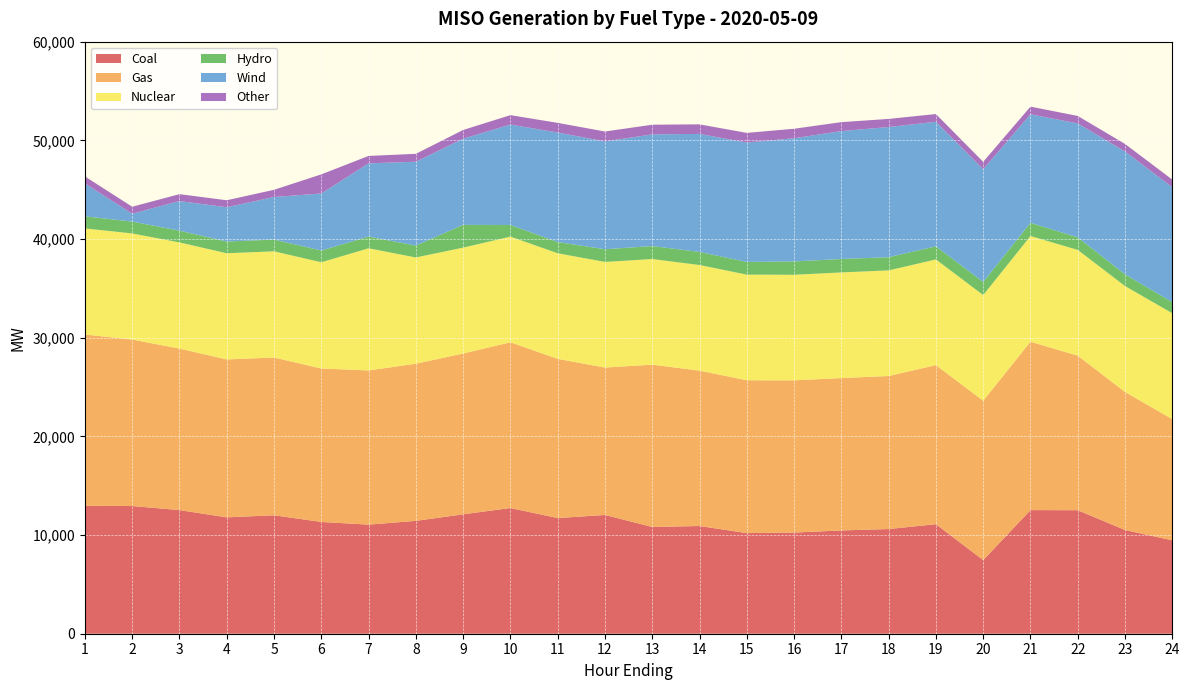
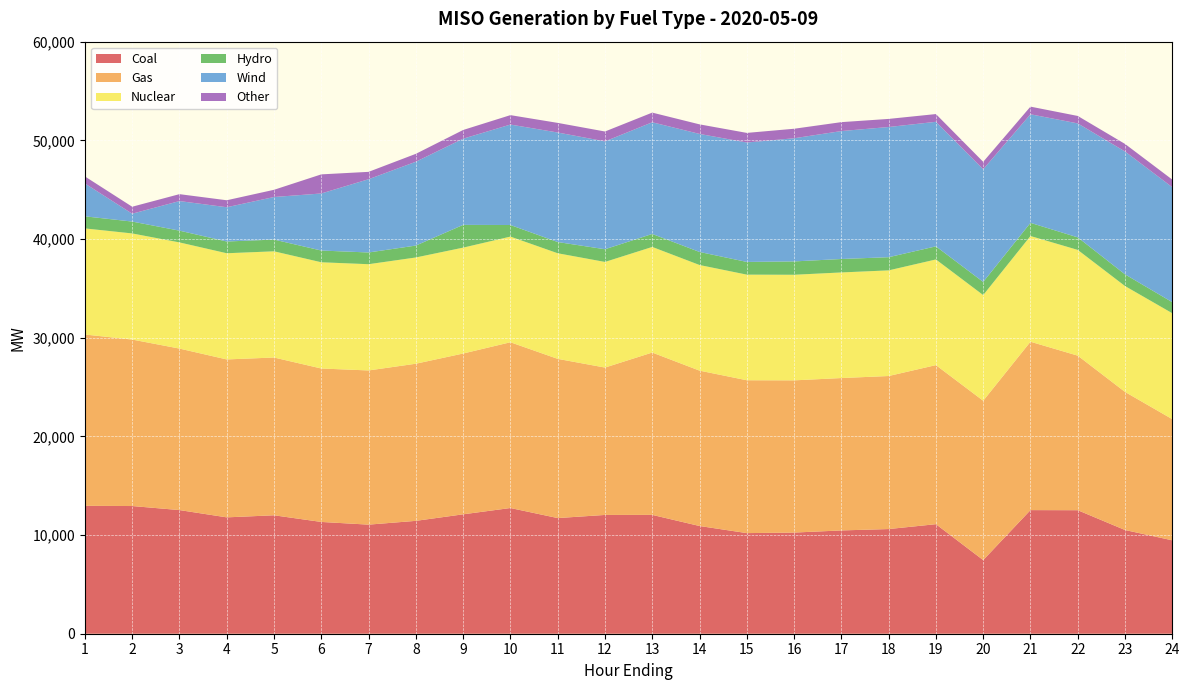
Nuclear, 7: 12,000 -> 11,000
Coal, 13: 11,000 -> 12,000
